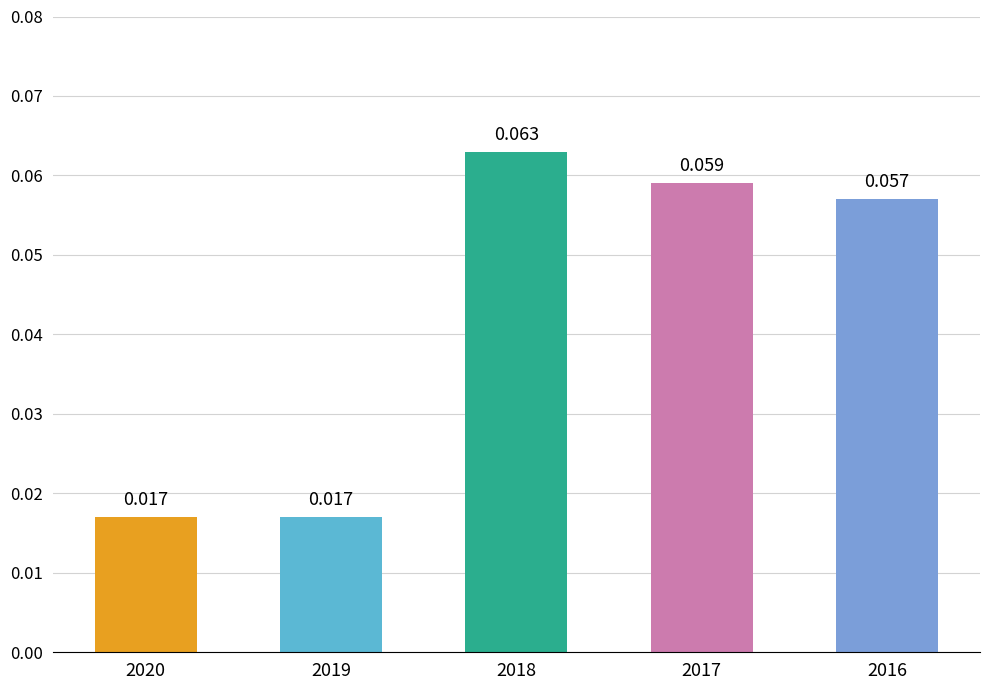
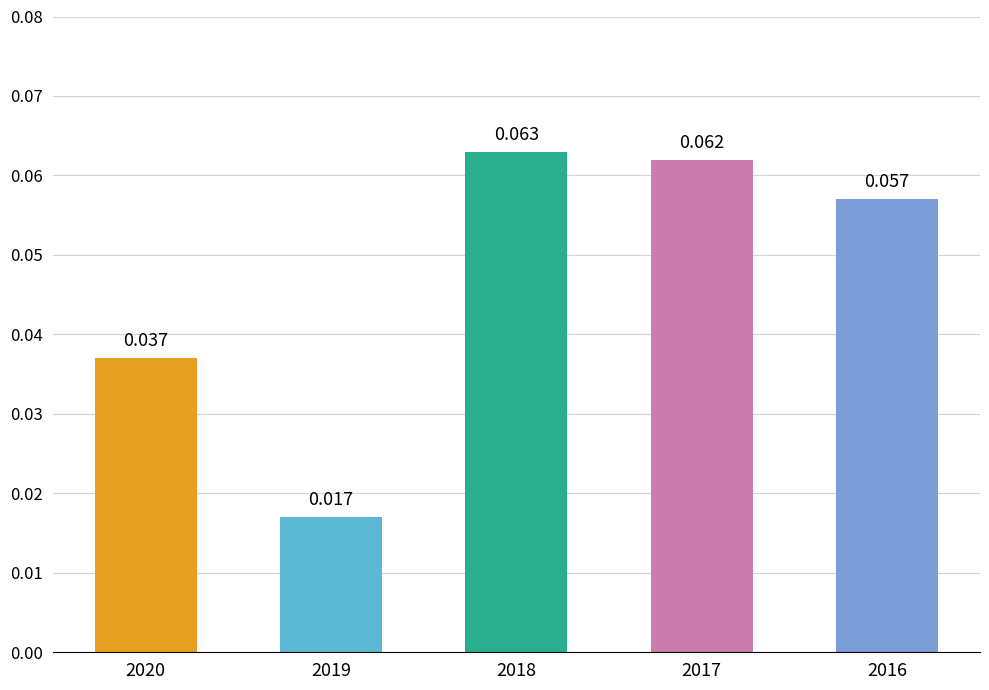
2020: 0.017 -> 0.037
2017: 0.059 -> 0.062
